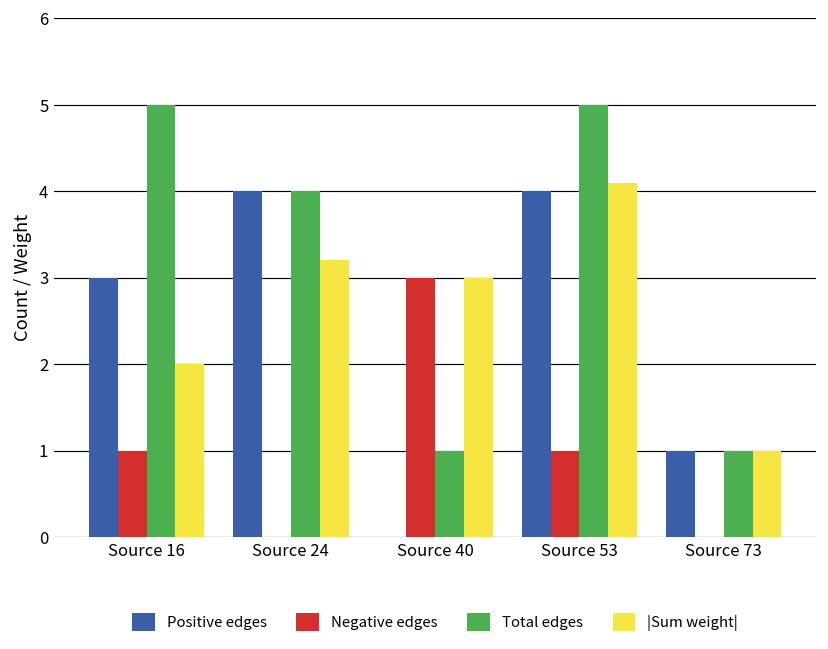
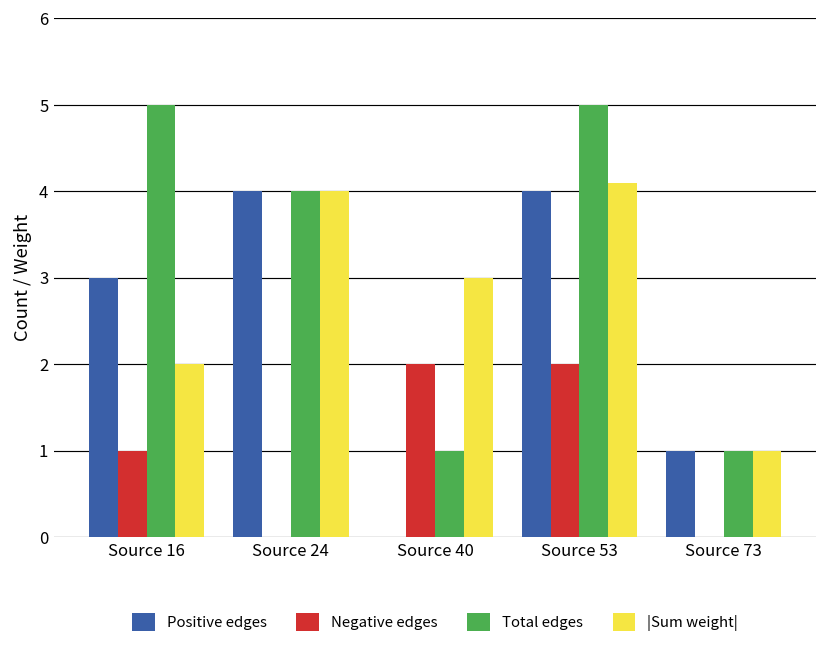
|Sum weight|, Source 24: 3.2 -> 4.0
Negative edges, Source 40: 3 -> 2
Negative edges, Source 53: 1 -> 2
